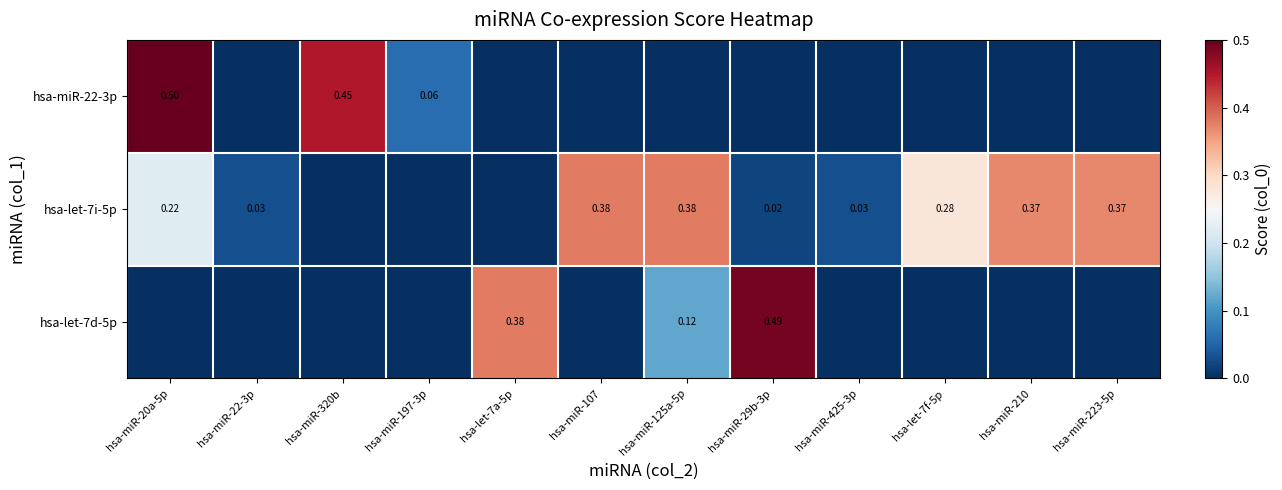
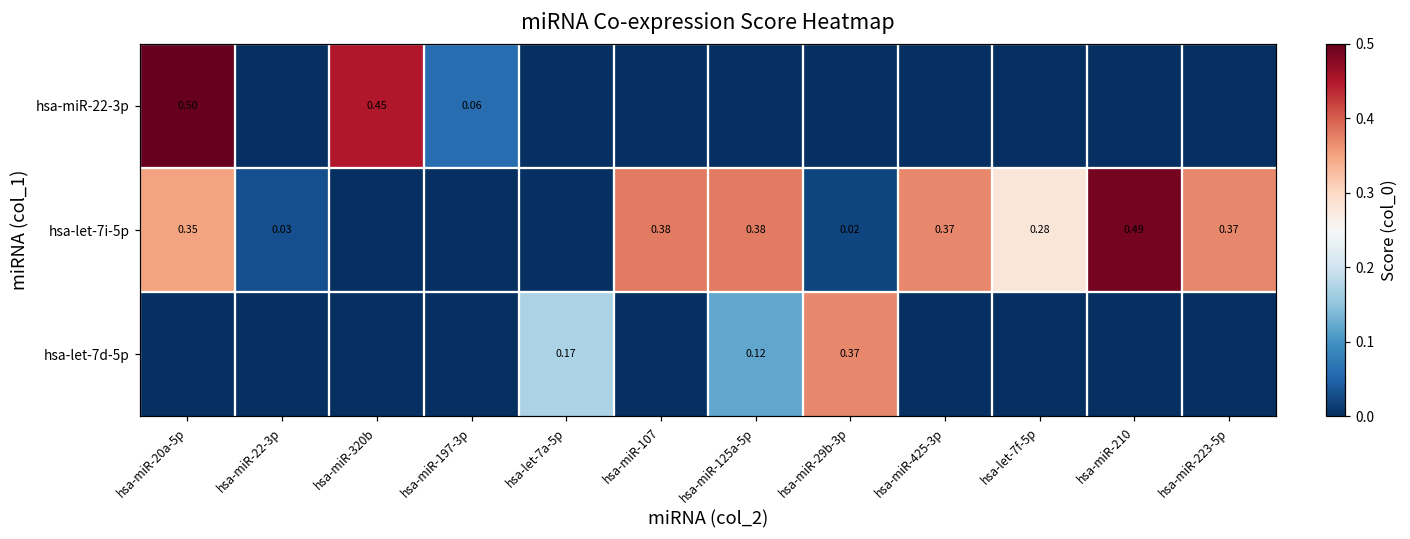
hsa-let-7i-5p, hsa-miR-20a-5p: 0.22 -> 0.35
hsa-let-7i-5p, hsa-miR-425-3p: 0.03 -> 0.37
hsa-let-7i-5p, hsa-miR-210: 0.37 -> 0.49
hsa-let-7d-5p, hsa-let-7a-5p: 0.38 -> 0.17
hsa-let-7d-5p, hsa-miR-29b-3p: 0.49 -> 0.37
